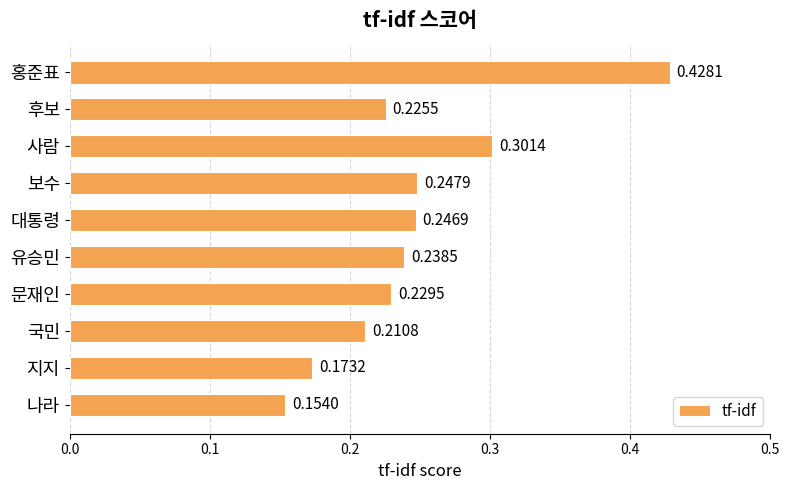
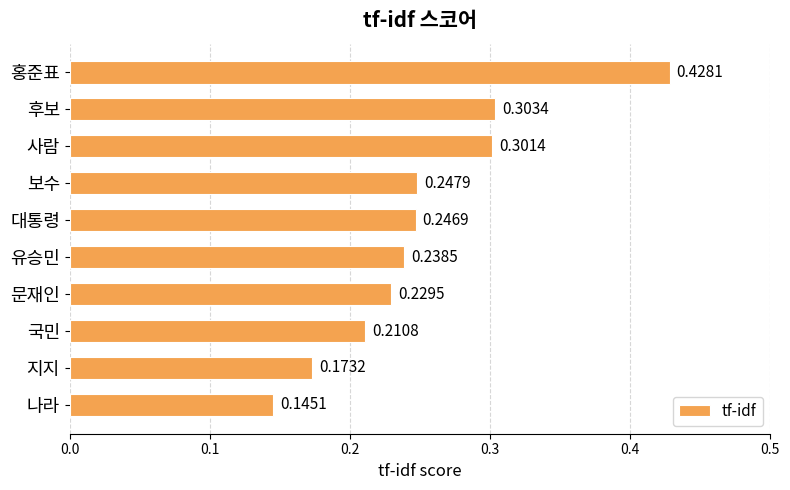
후보: 0.2255 -> 0.3034
나라: 0.1540 -> 0.1451
